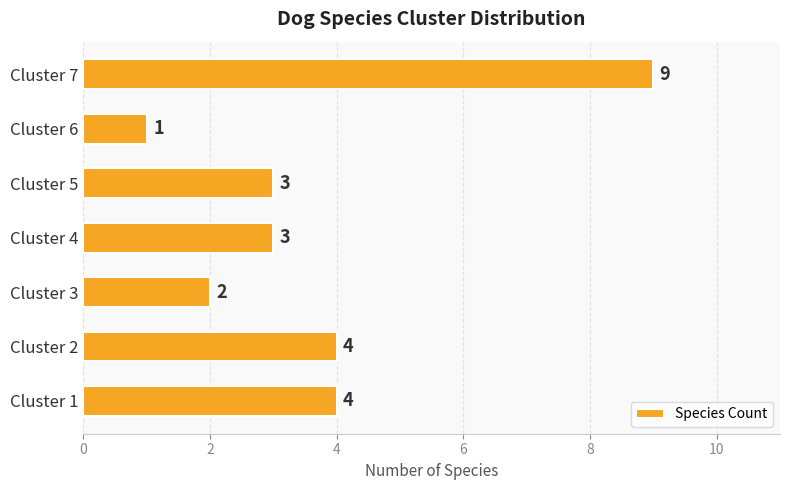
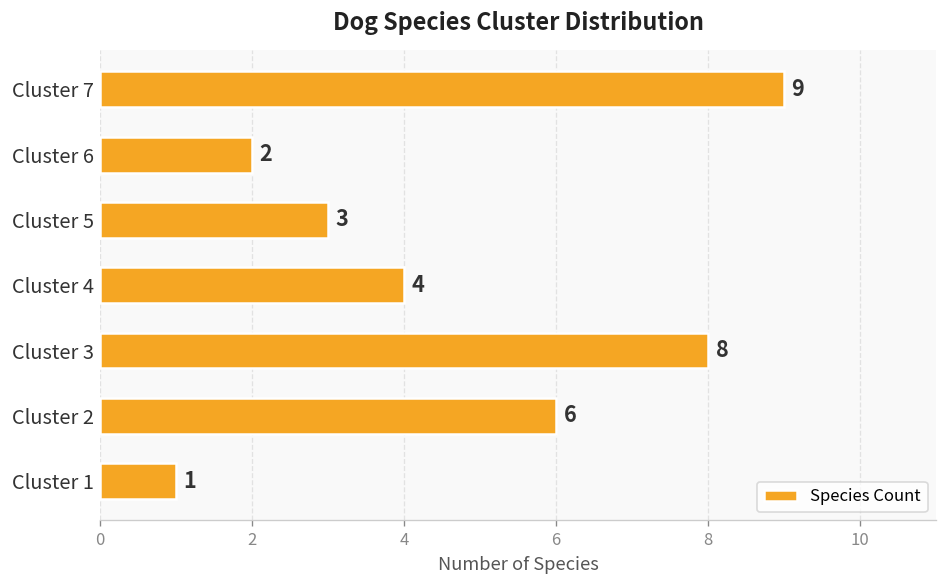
Cluster 6: 1 -> 2
Cluster 4: 3 -> 4
Cluster 3: 2 -> 8
Cluster 2: 4 -> 6
Cluster 1: 4 -> 1
